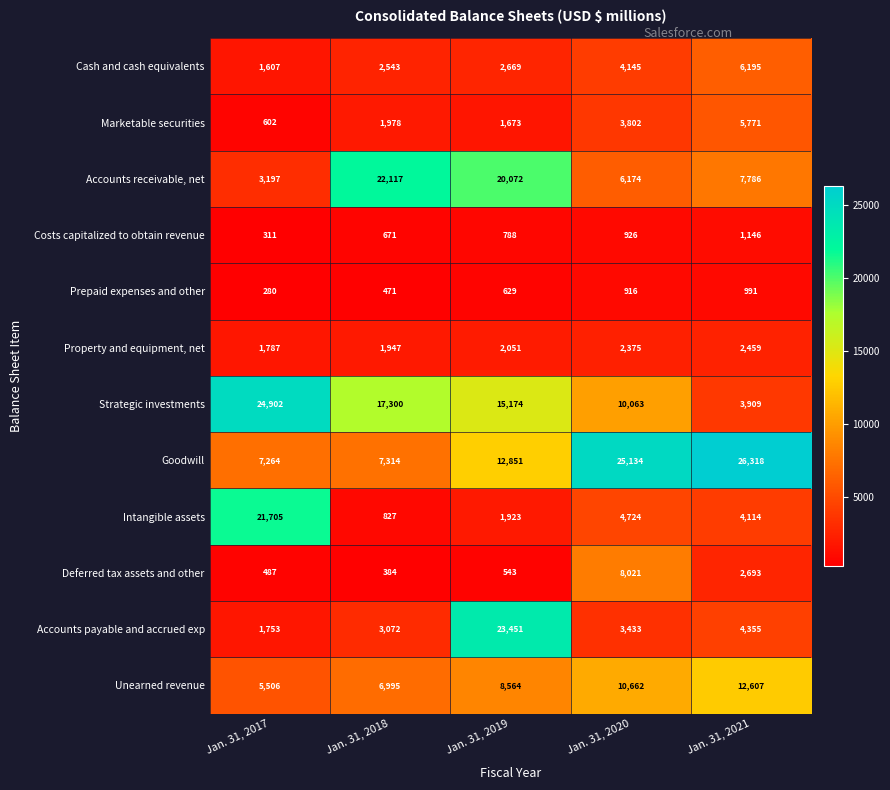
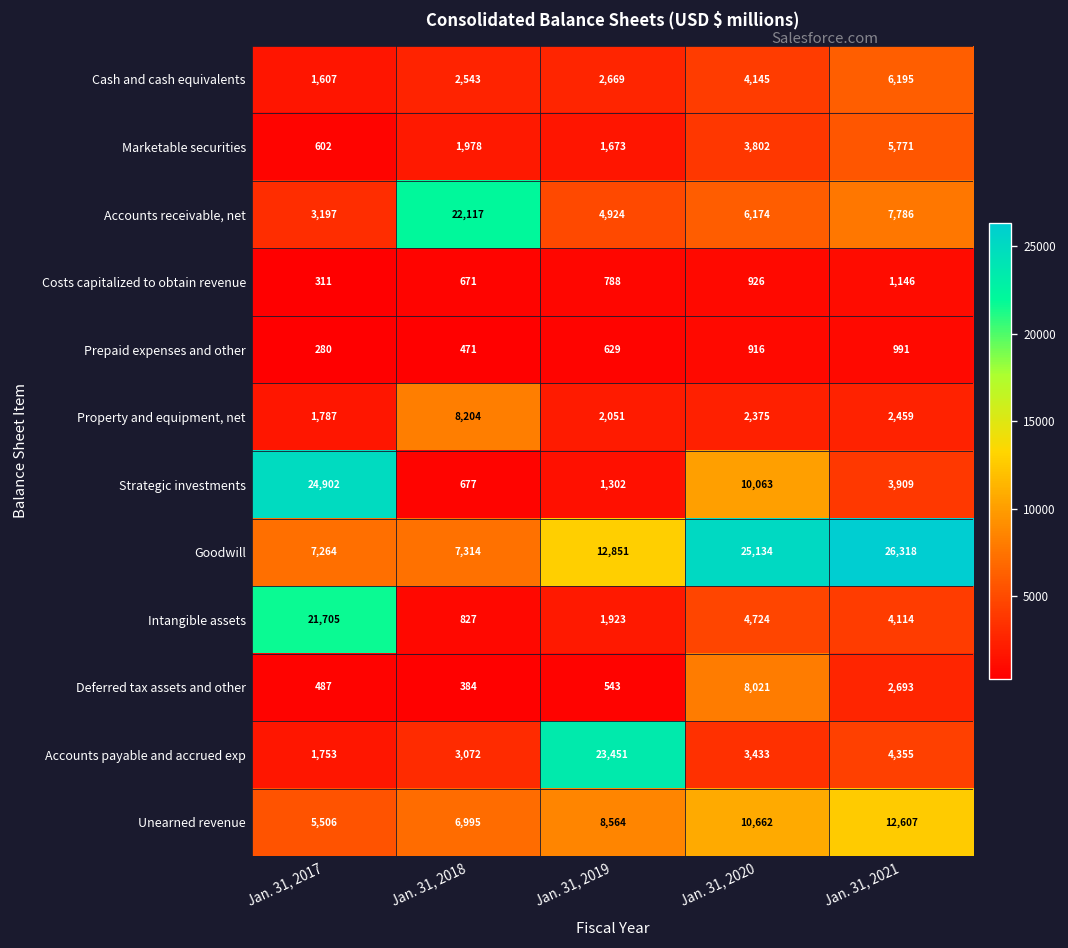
Accounts receivable, net, Jan. 31, 2019: 20,072 -> 4,924
Property and equipment, net, Jan. 31, 2018: 1,947 -> 8,204
Strategic investments, Jan. 31, 2018: 17,300 -> 677
Strategic investments, Jan. 31, 2019: 15,174 -> 1,302
